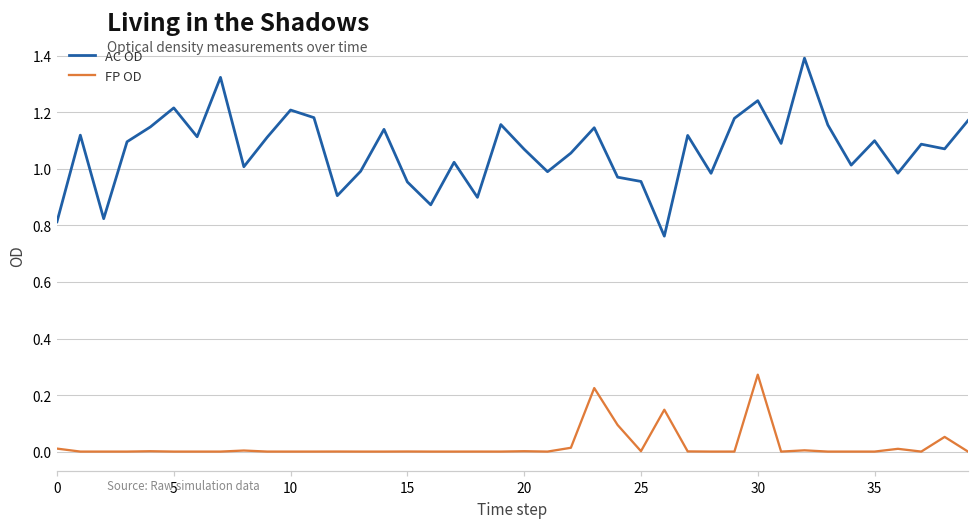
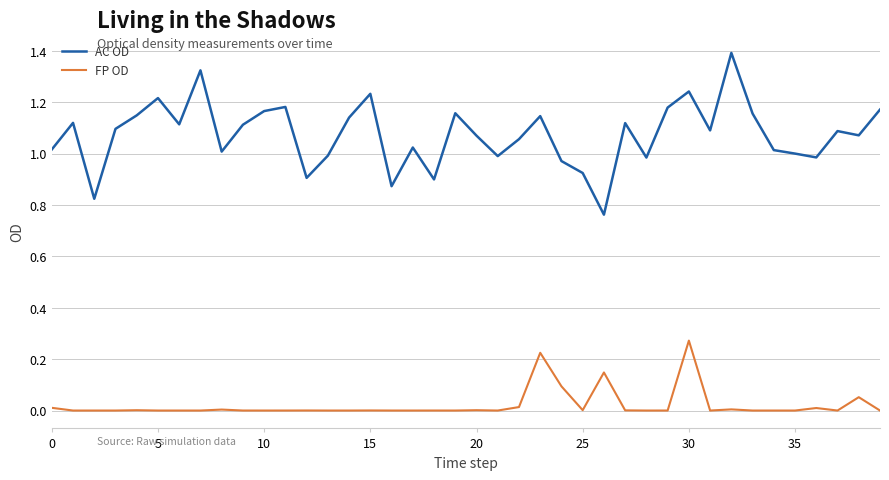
AC OD, 0: 0.81 -> 1.02
AC OD, 10: 1.21 -> 1.17
AC OD, 15: 0.95 -> 1.23
AC OD, 25: 0.96 -> 0.92
AC OD, 35: 1.1 -> 1.0
